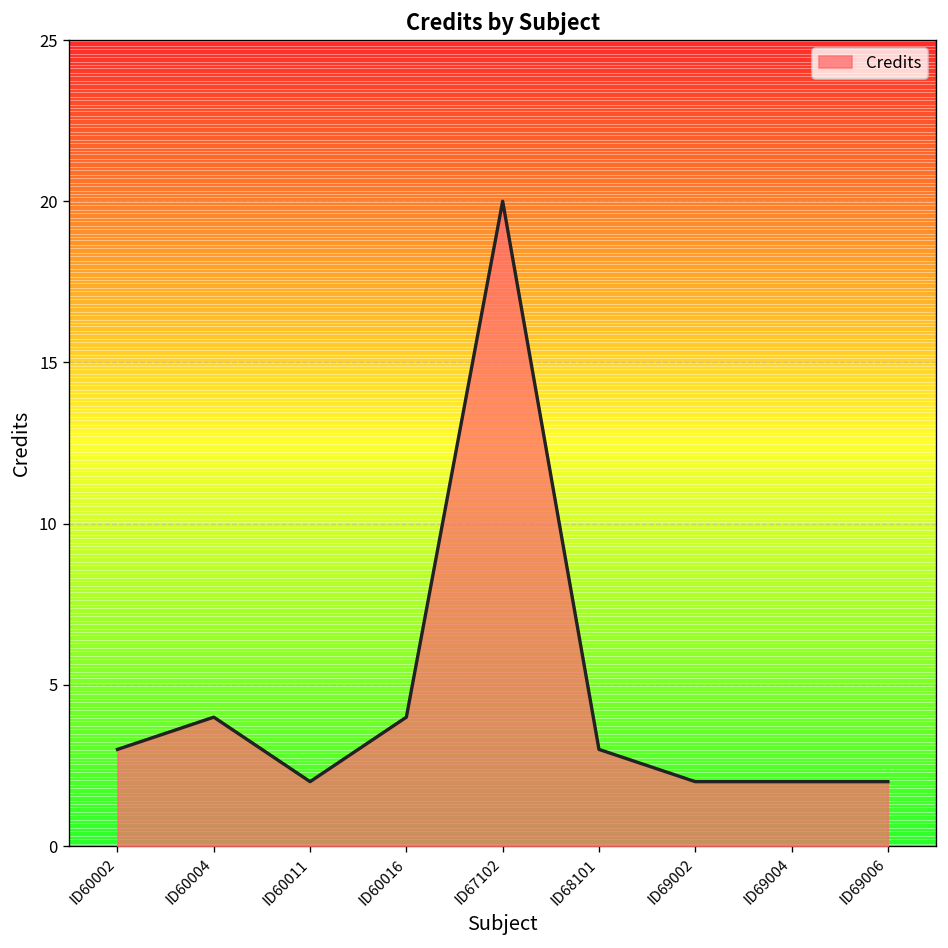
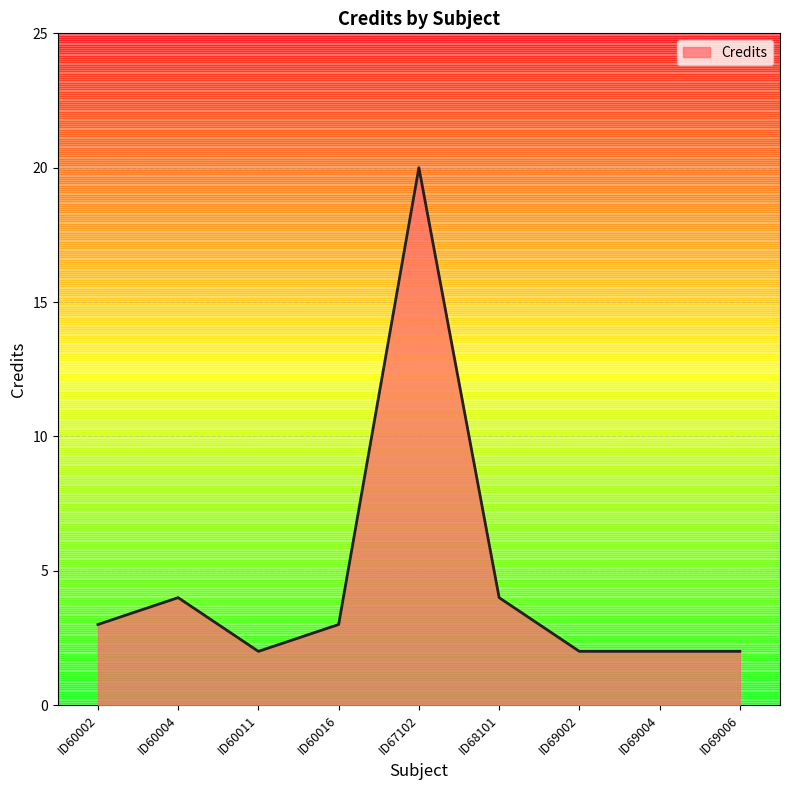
ID60016: 4 -> 3
ID68101: 3 -> 4
